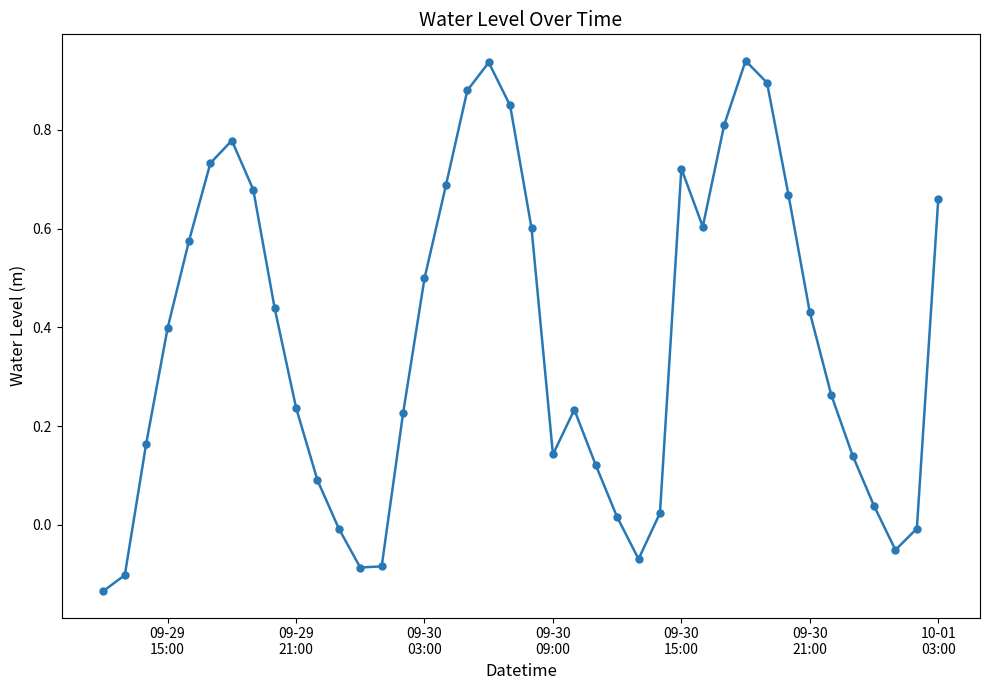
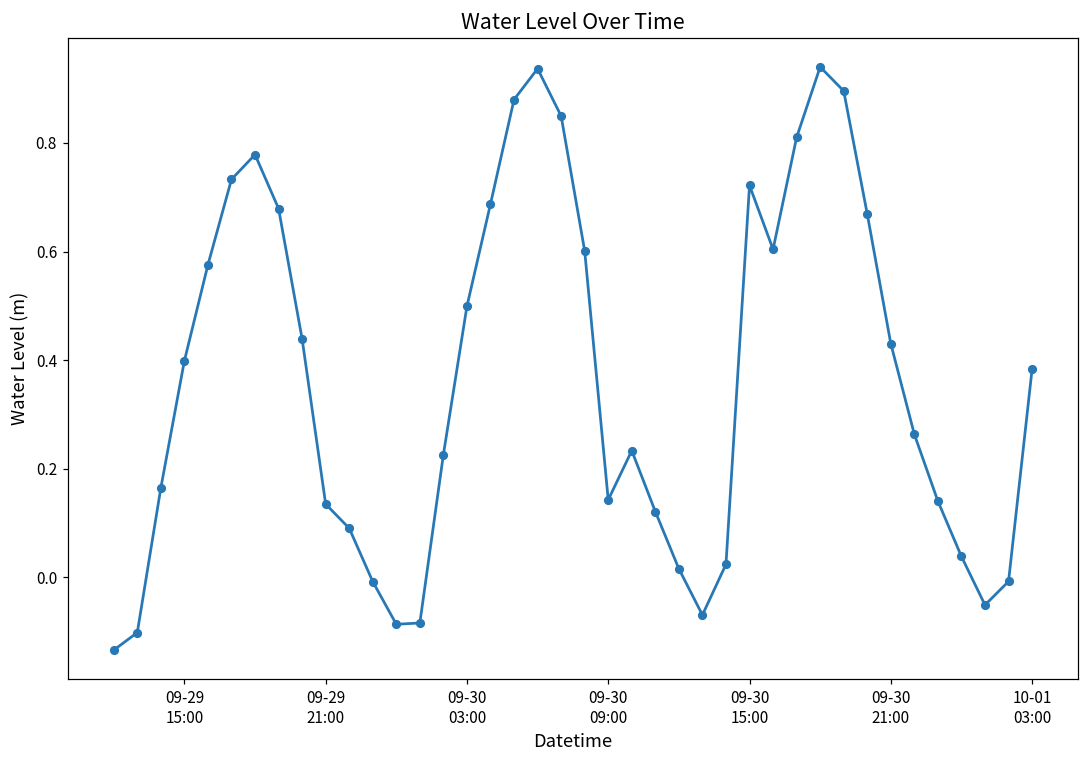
09-29 21:00: 0.24 -> 0.13
10-01 03:00: 0.66 -> 0.38
